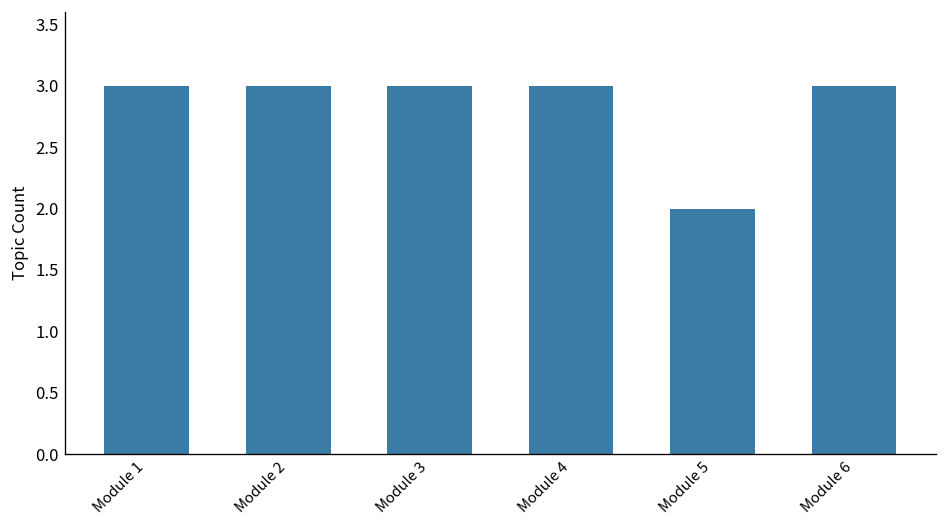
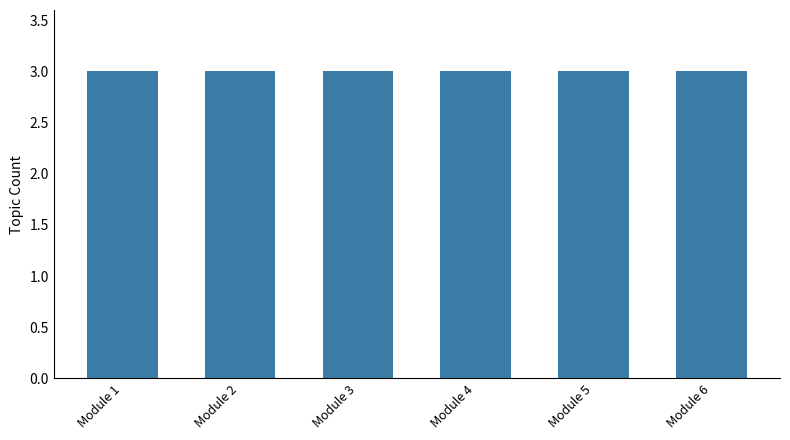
Module 5: 2 -> 3
